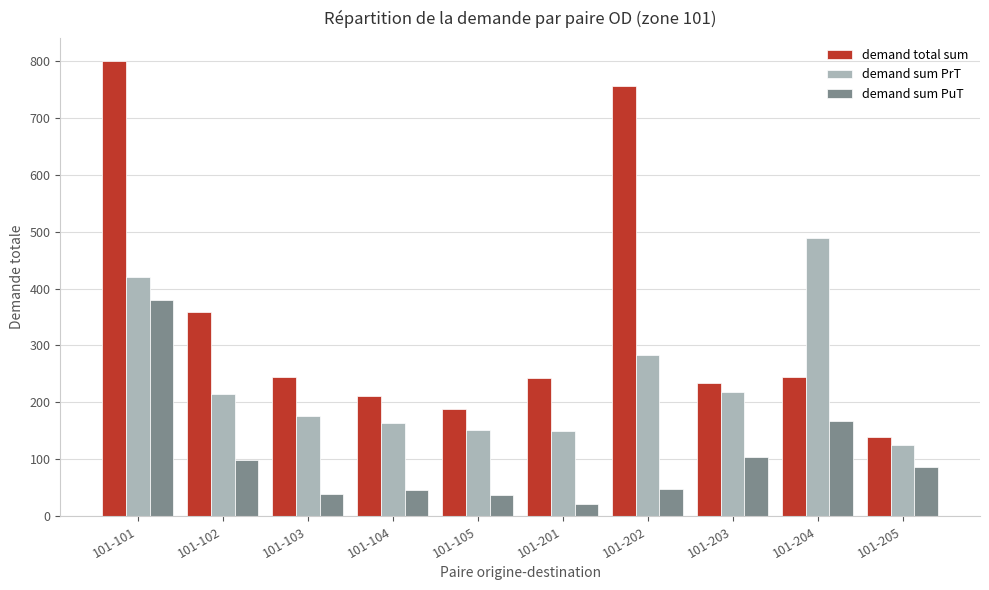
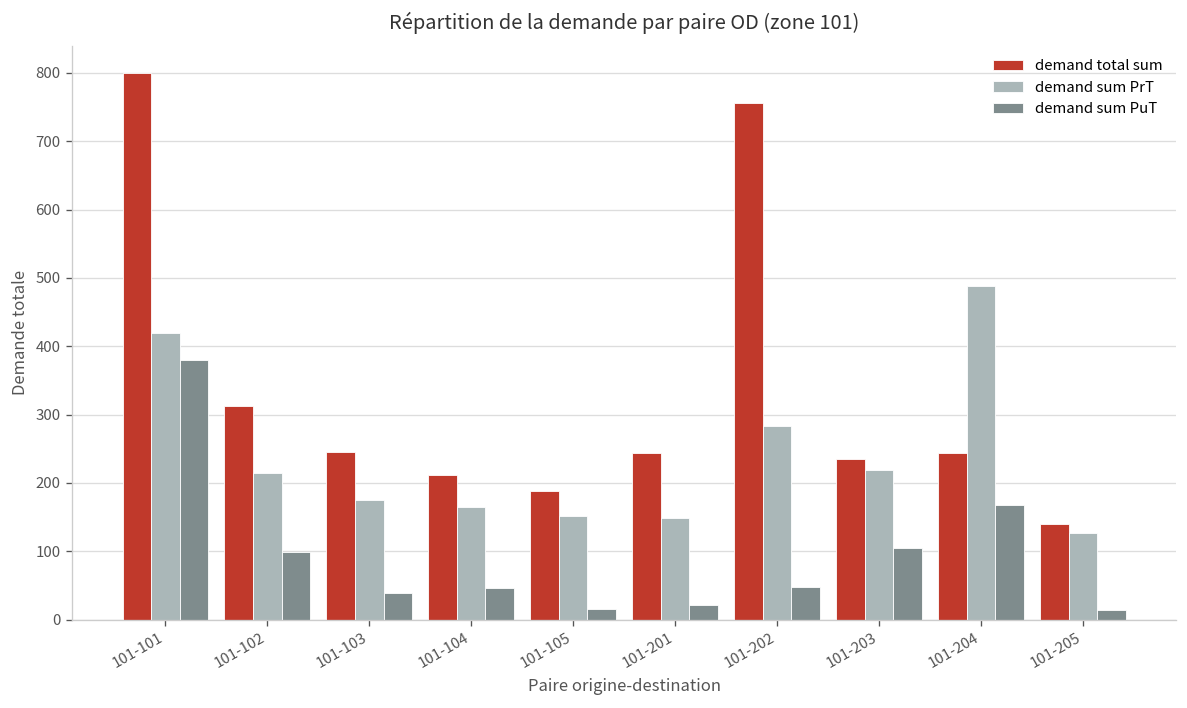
demand total sum, 101-102: 360 -> 310
demand sum PuT, 101-105: 40 -> 20
demand sum PuT, 101-205: 90 -> 10
